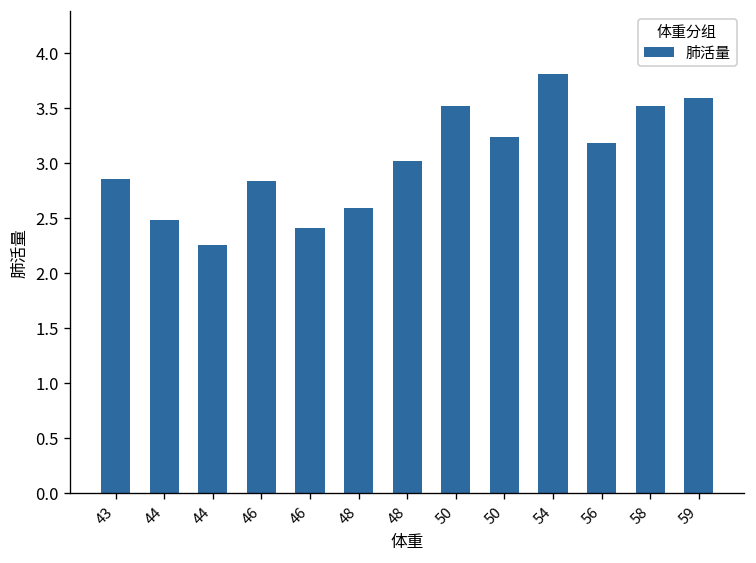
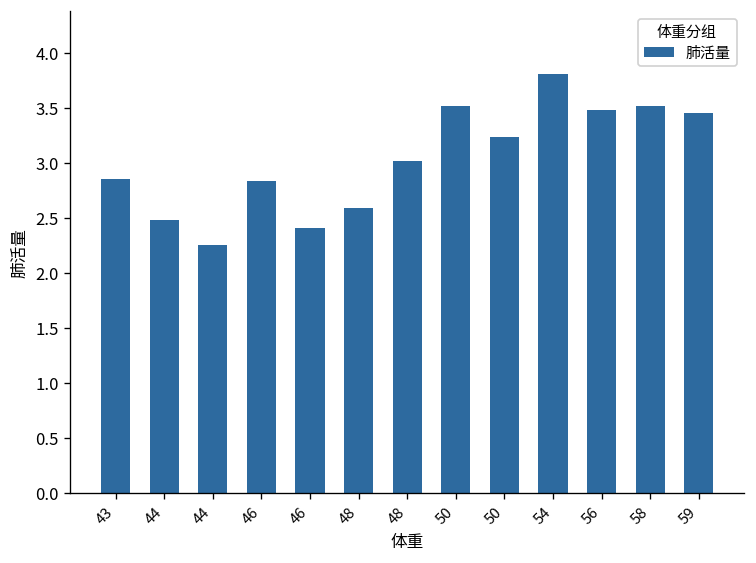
56: 3.2 -> 3.5
59: 3.6 -> 3.5
